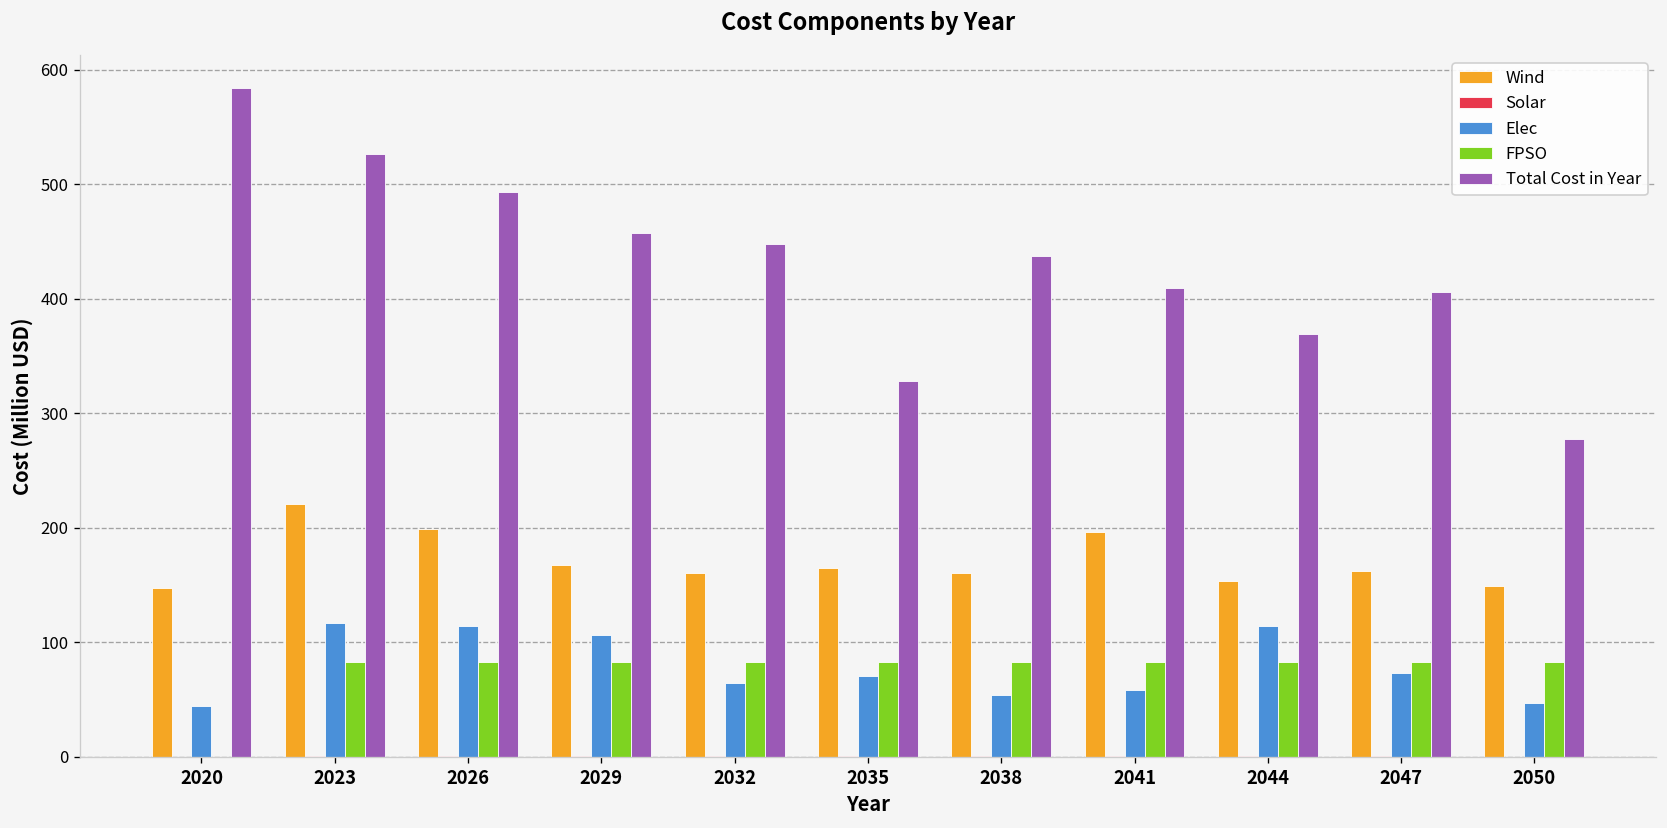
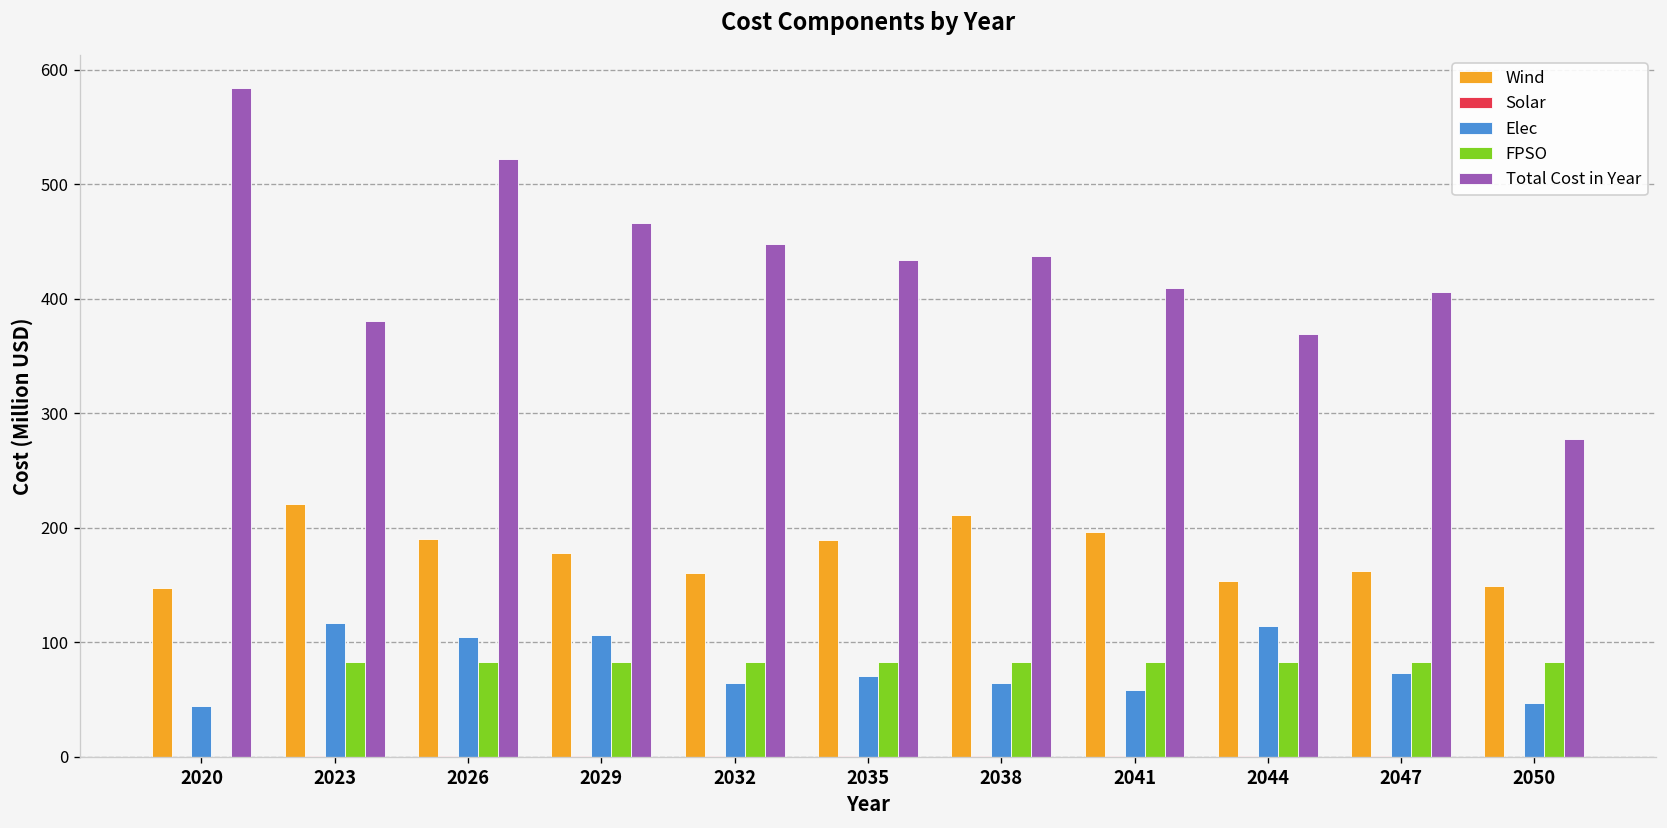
Total Cost in Year, 2023: 530 -> 380
Wind, 2026: 200 -> 190
Elec, 2026: 110 -> 100
Total Cost in Year, 2026: 490 -> 520
Wind, 2029: 170 -> 180
Total Cost in Year, 2029: 460 -> 470
Wind, 2035: 160 -> 190
Total Cost in Year, 2035: 330 -> 430
Wind, 2038: 160 -> 210
Elec, 2038: 50 -> 60
